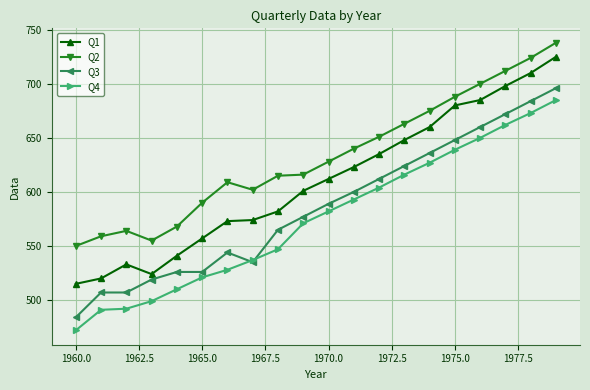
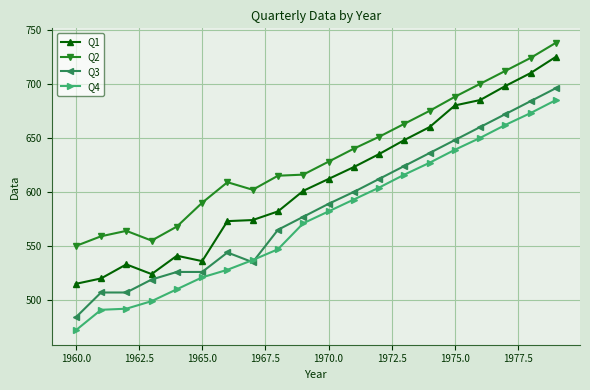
Q1, 1965.0: 557 -> 536
